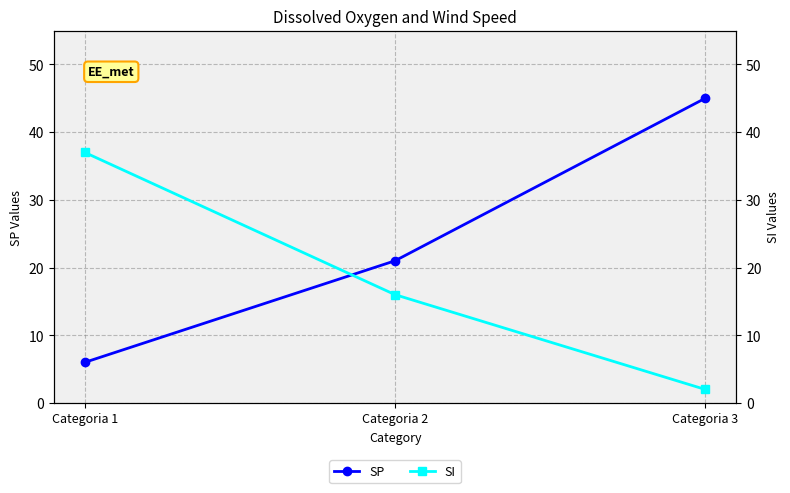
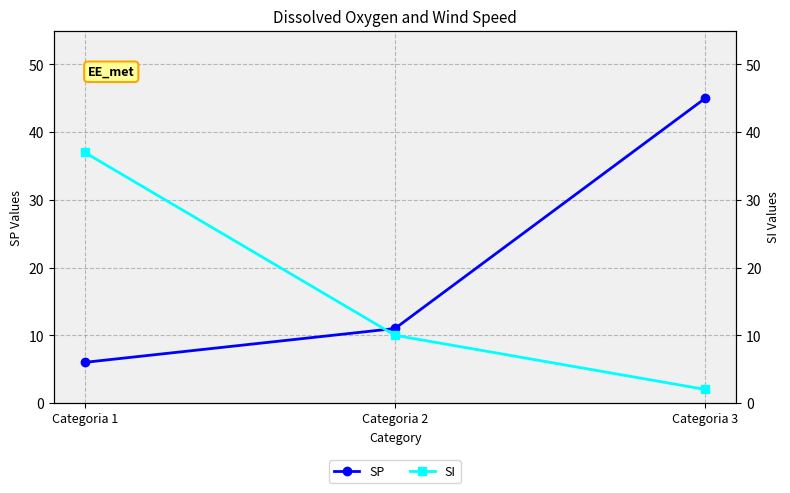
SP, Categoria 2: 21 -> 11
SI, Categoria 2: 16 -> 10
